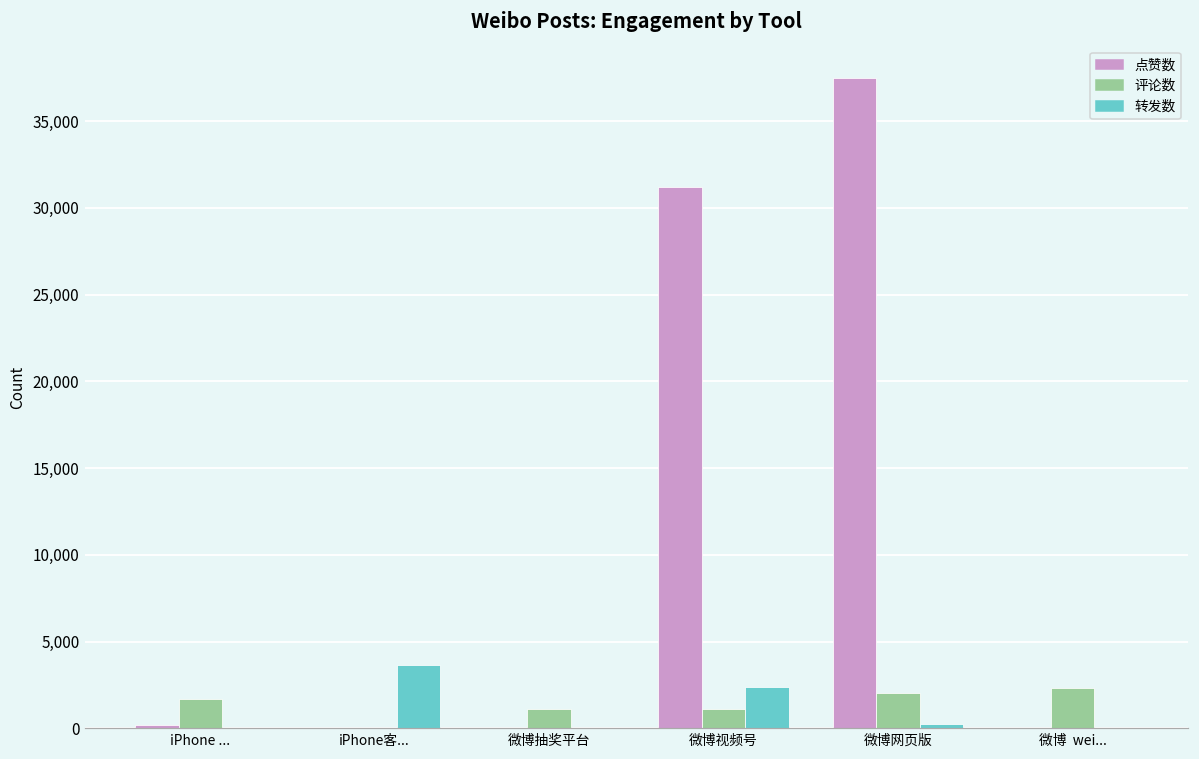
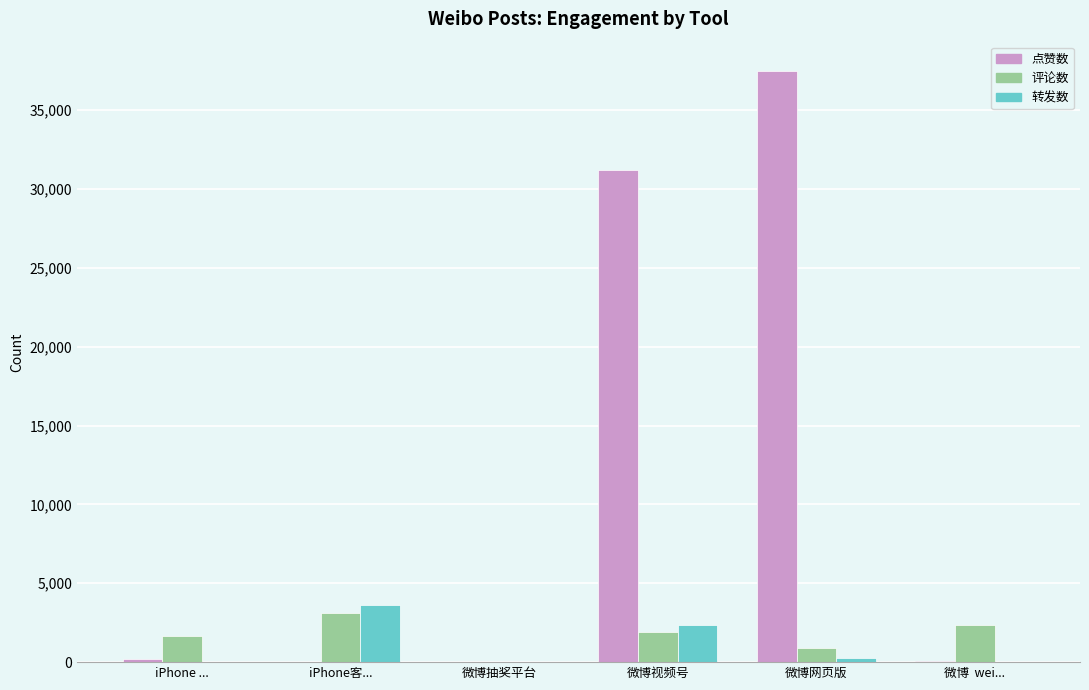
评论数, iPhone客...: 0 -> 3,100
评论数, 微博抽奖平台: 1,100 -> 0
评论数, 微博视频号: 1,100 -> 1,900
评论数, 微博网页版: 2,100 -> 900
